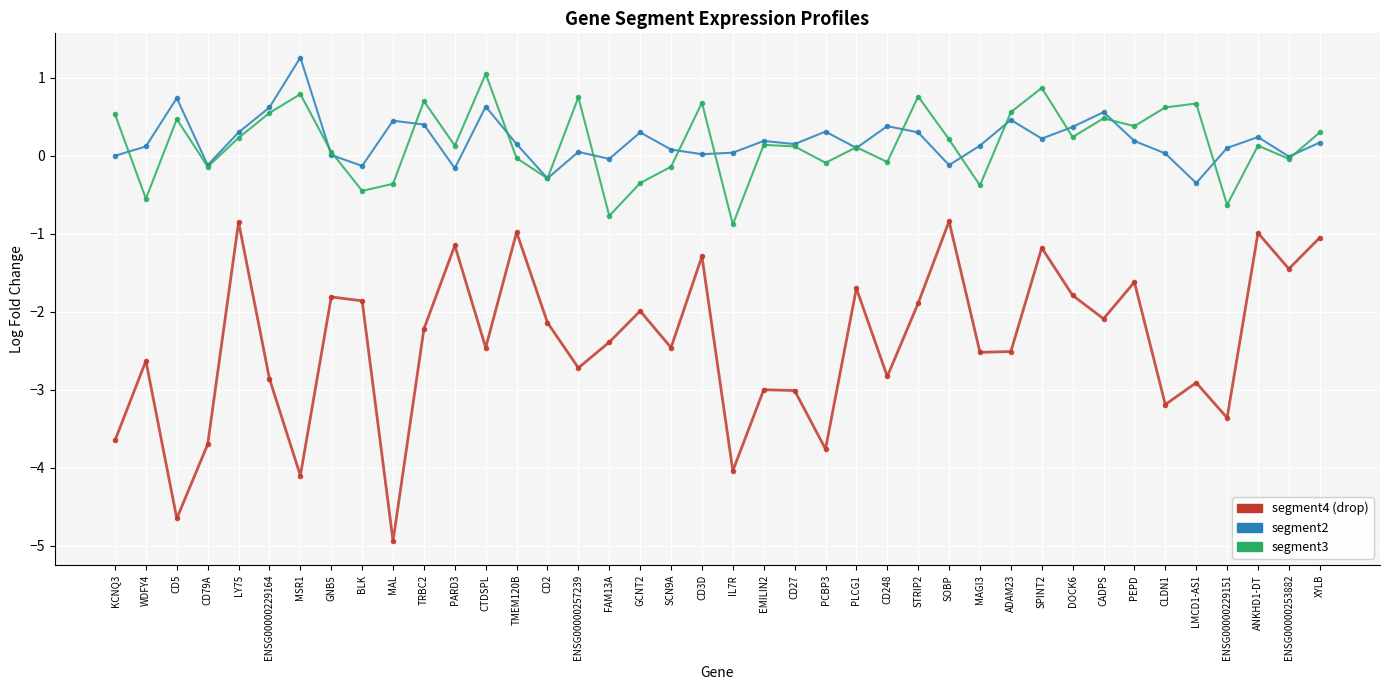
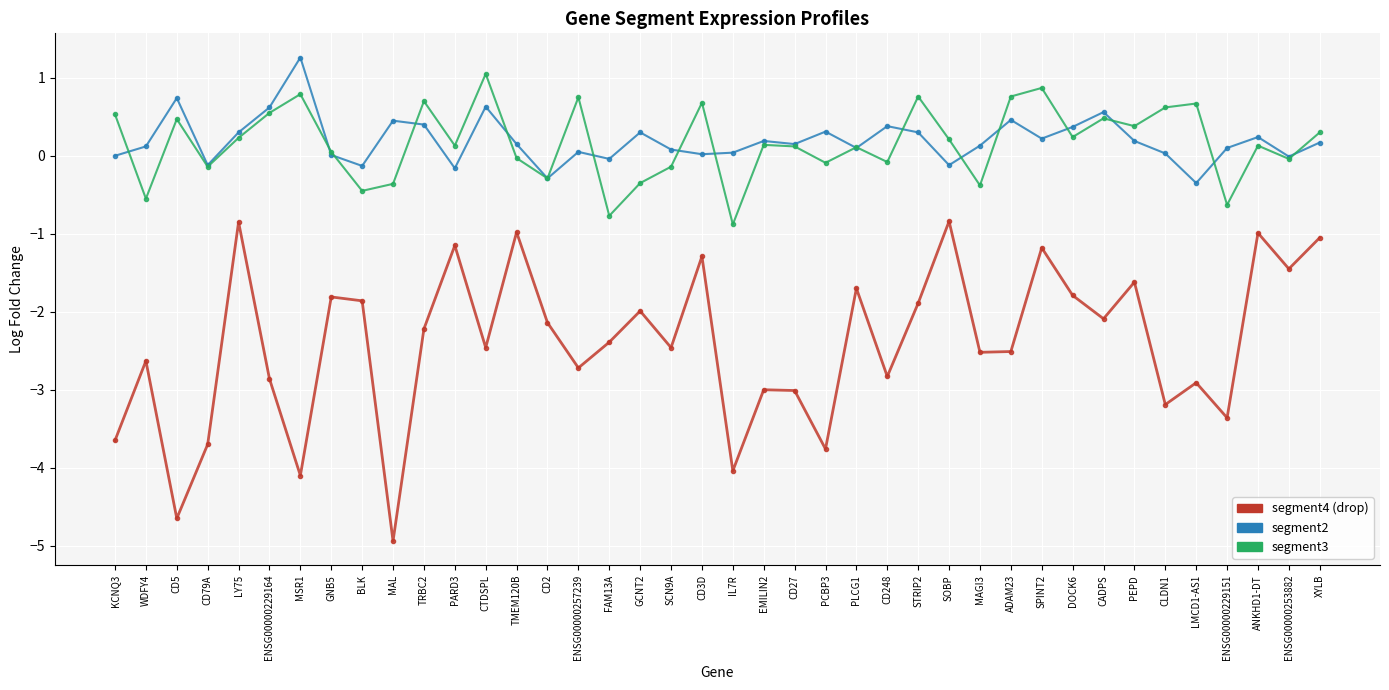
segment3, ADAM23: 0.6 -> 0.8
